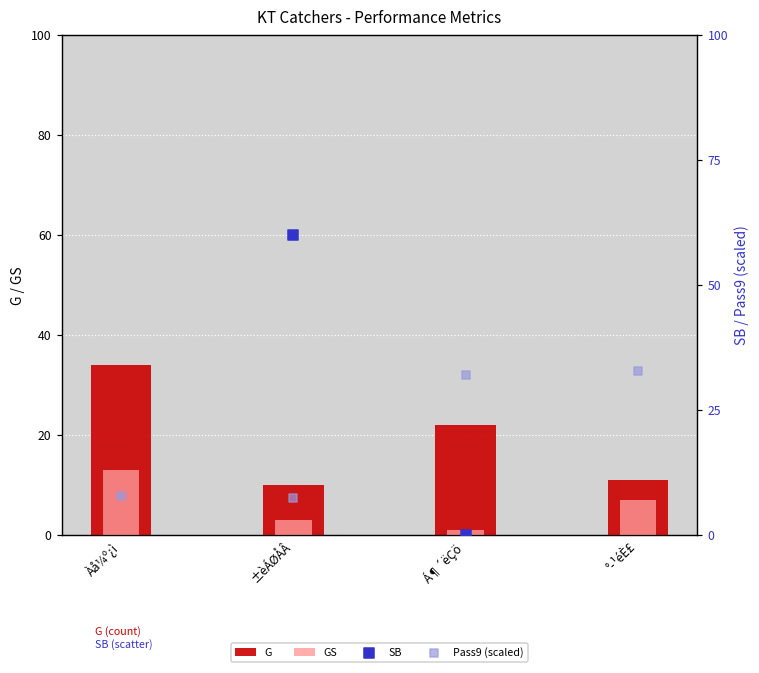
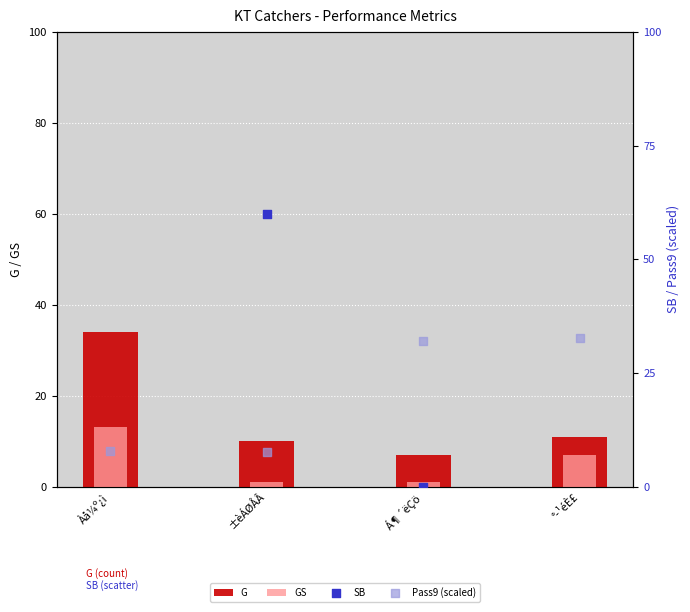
GS, ±èÁØÅÂ: 3 -> 1
G, Á¶´ëÇö: 22 -> 7
